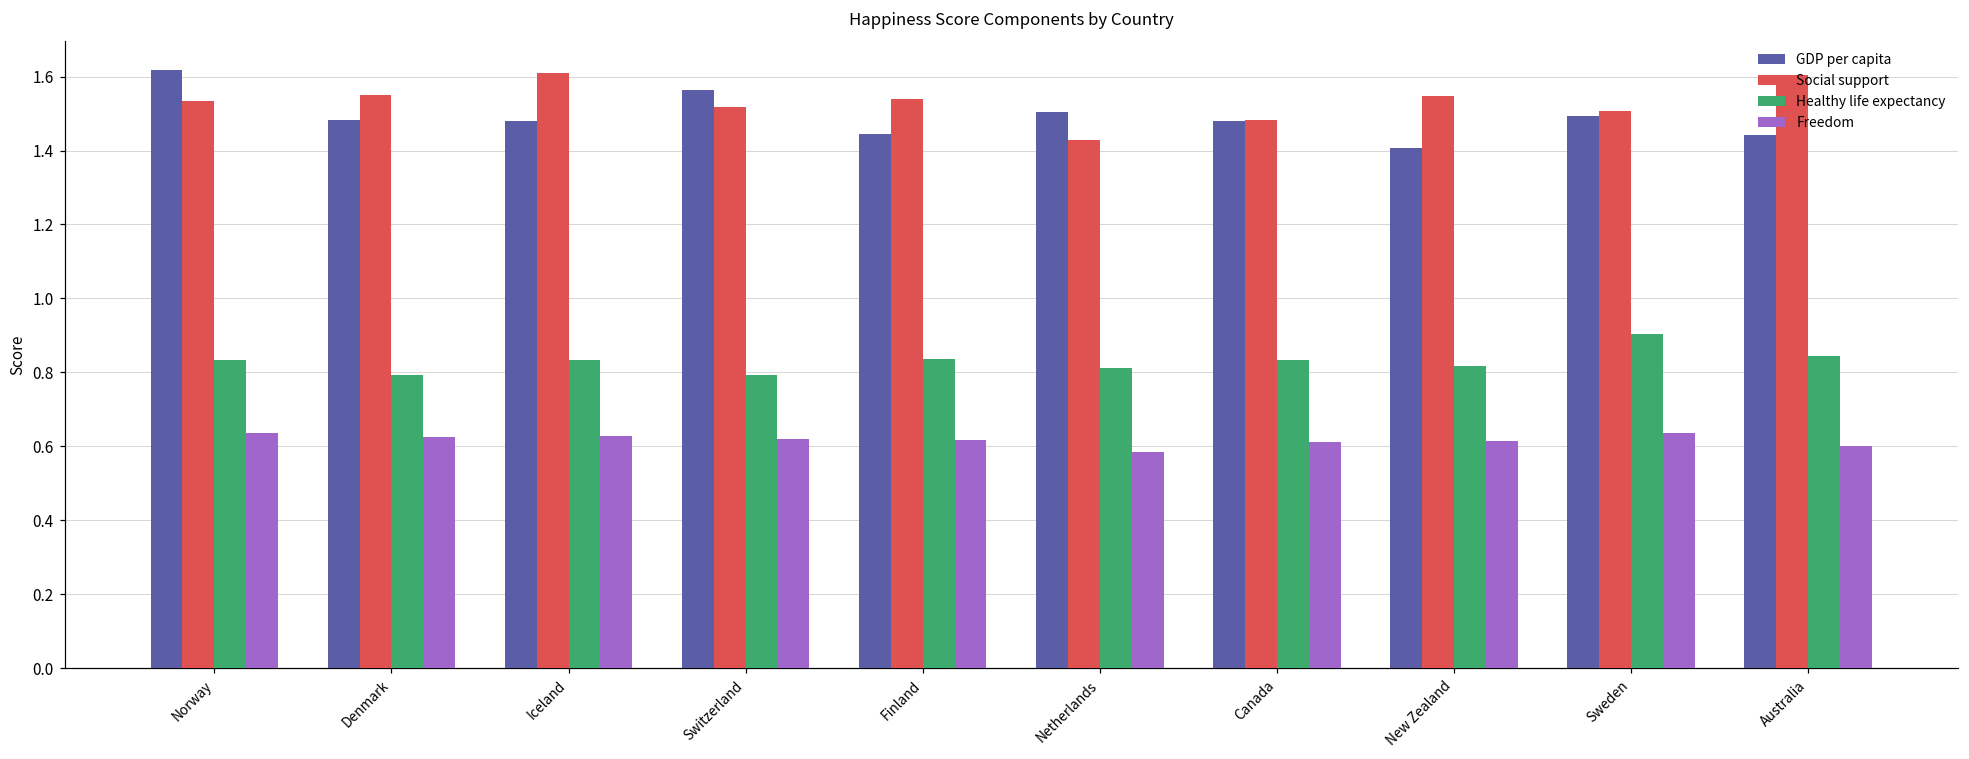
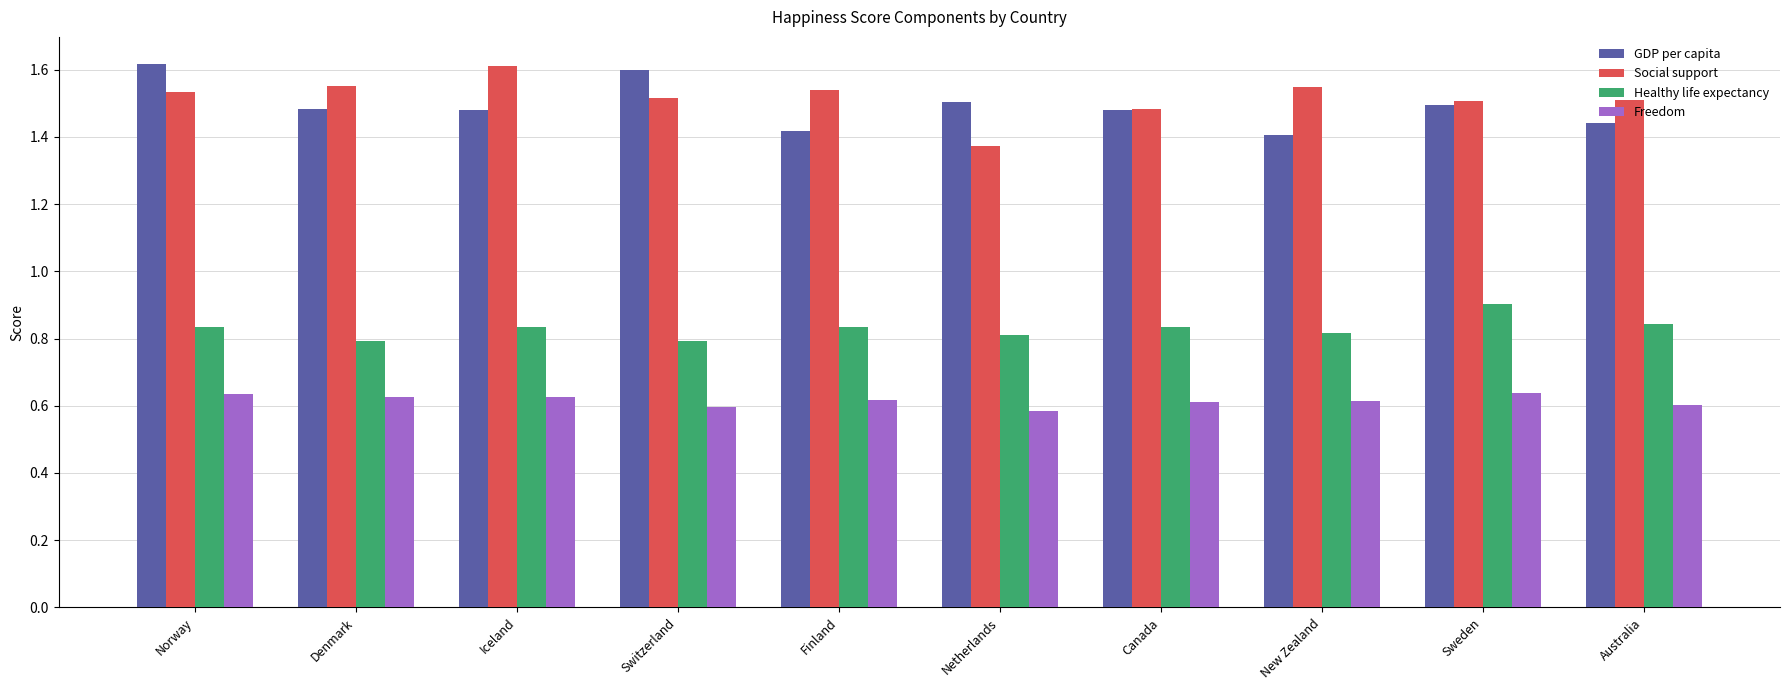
GDP per capita, Switzerland: 1.56 -> 1.60
Freedom, Switzerland: 0.62 -> 0.60
GDP per capita, Finland: 1.44 -> 1.42
Social support, Netherlands: 1.43 -> 1.37
Social support, Australia: 1.60 -> 1.51
